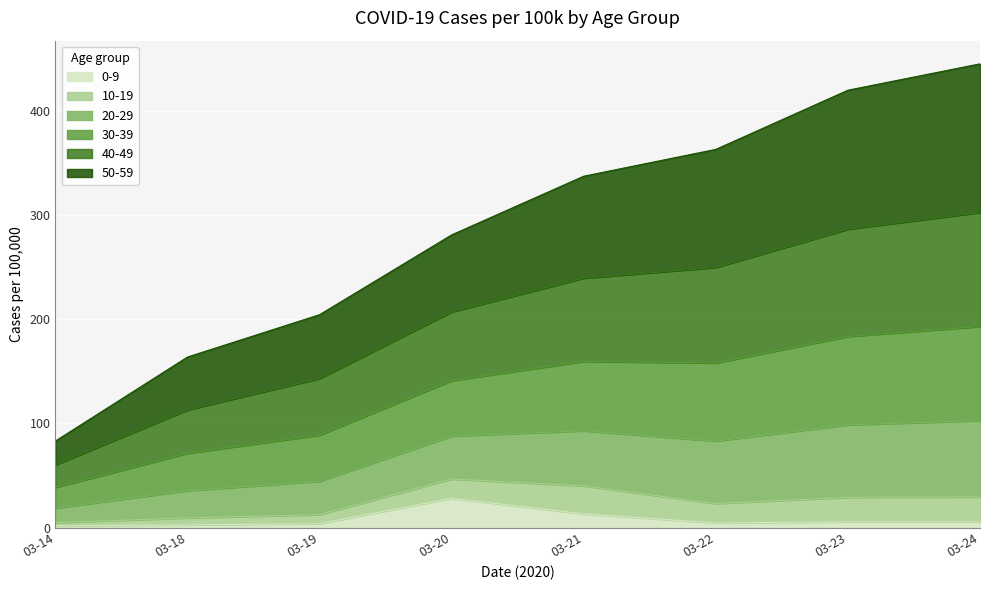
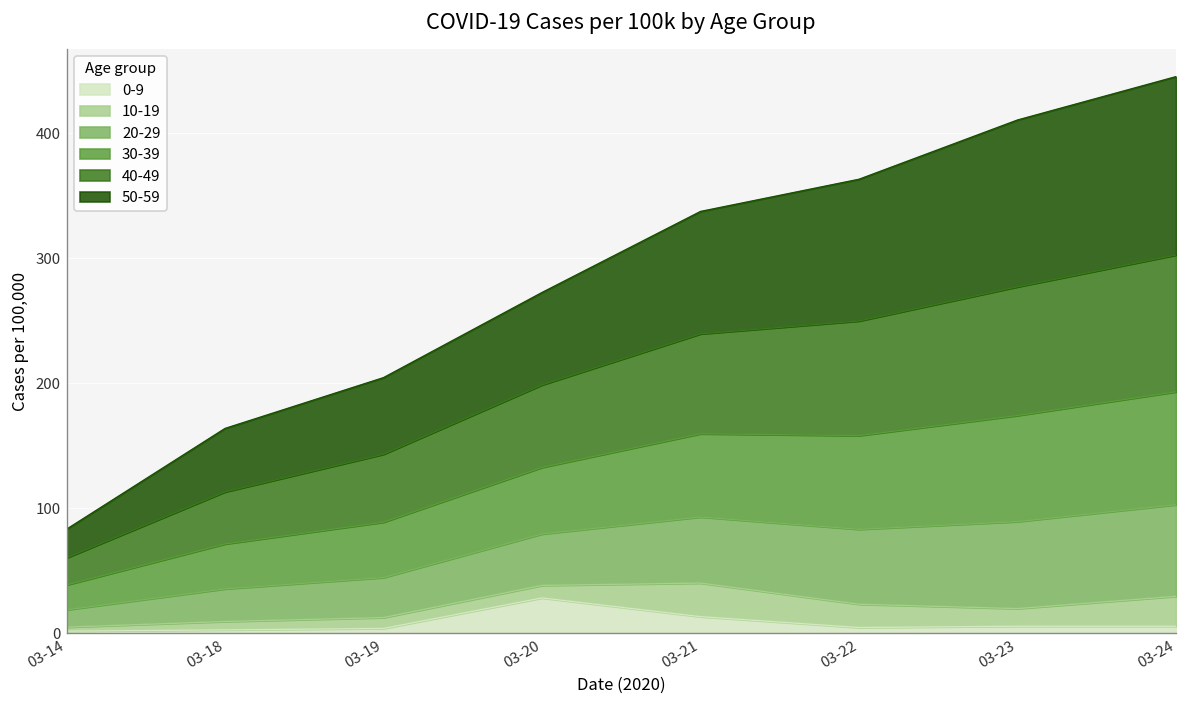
10-19, 03-20: 19 -> 10
10-19, 03-23: 23 -> 14
